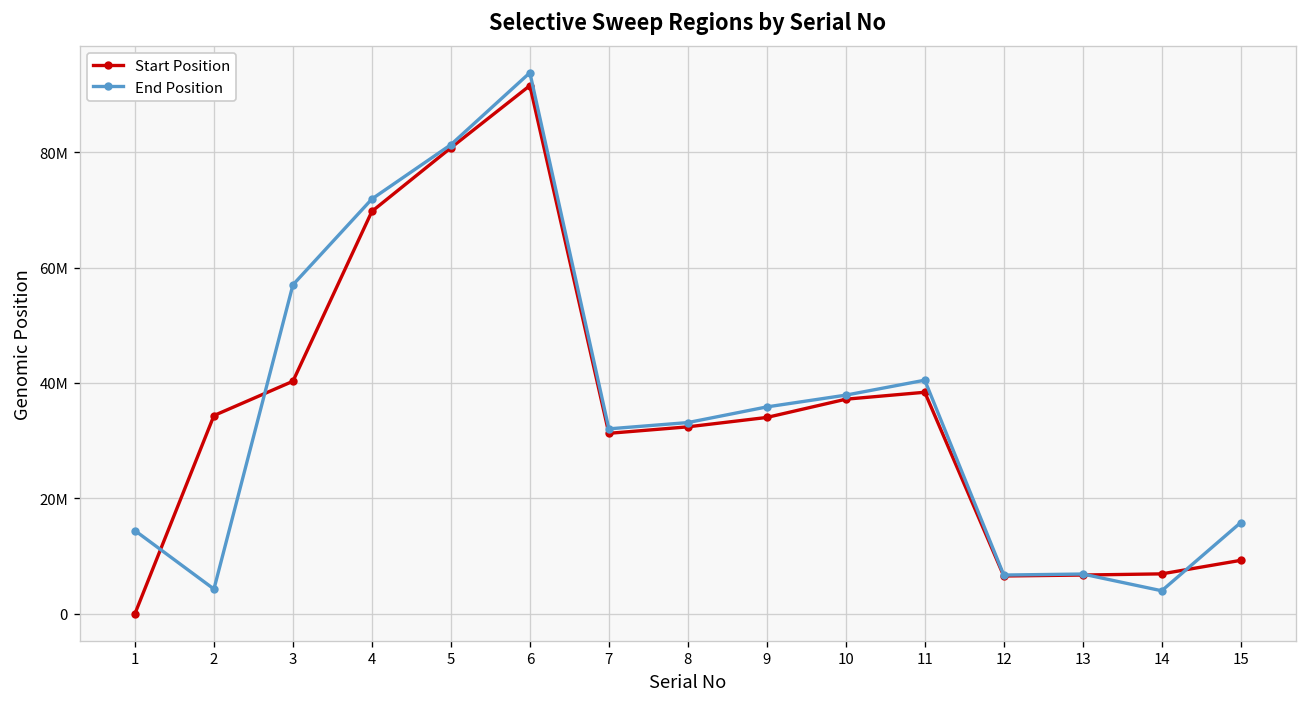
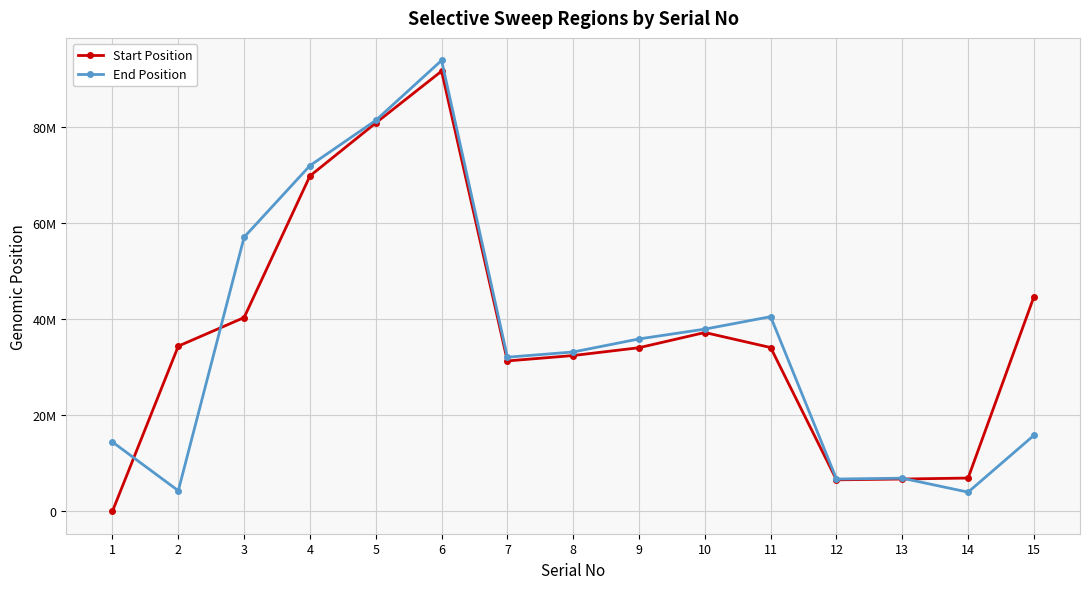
Start Position, 11: 38000000 -> 34000000
Start Position, 15: 9000000 -> 45000000
